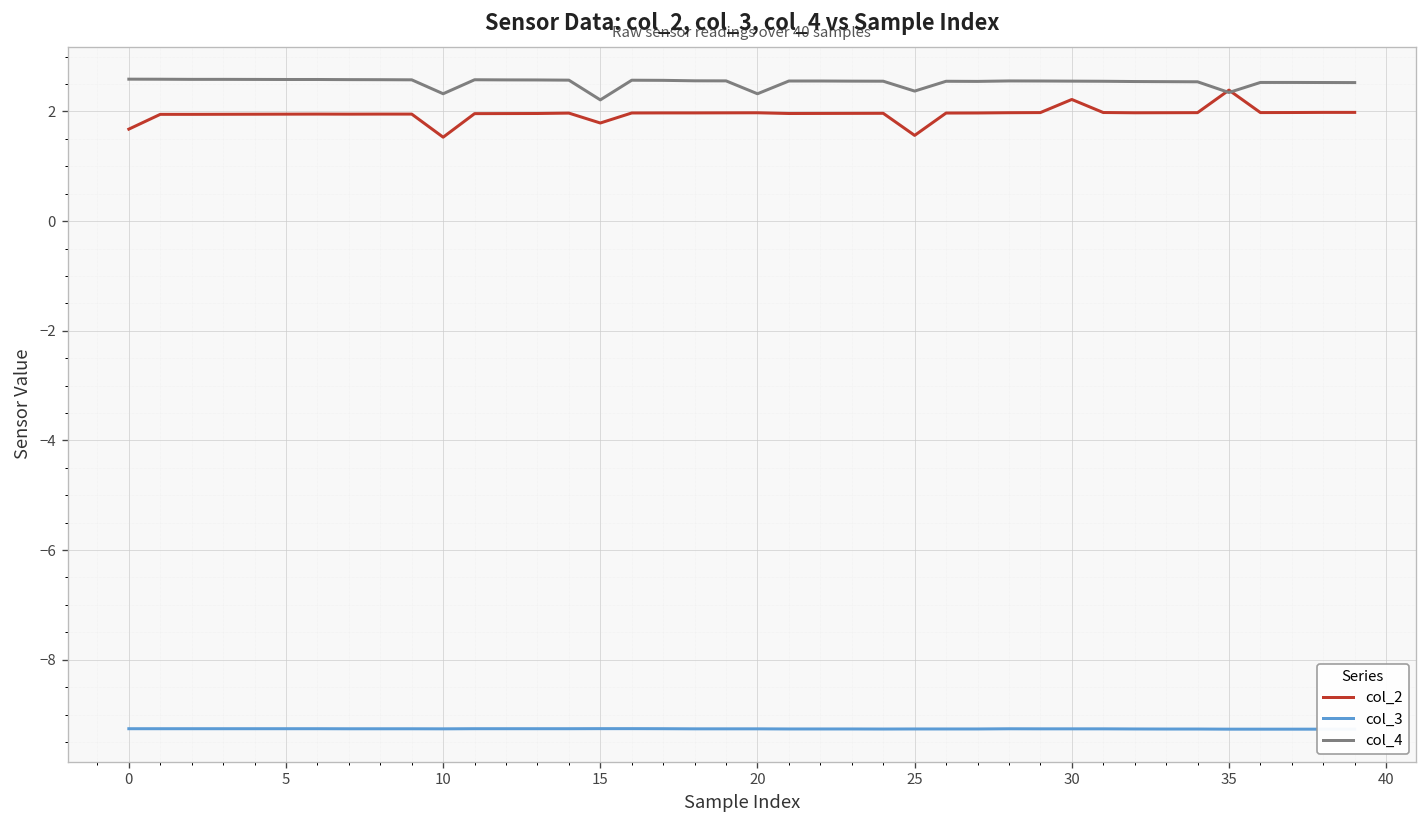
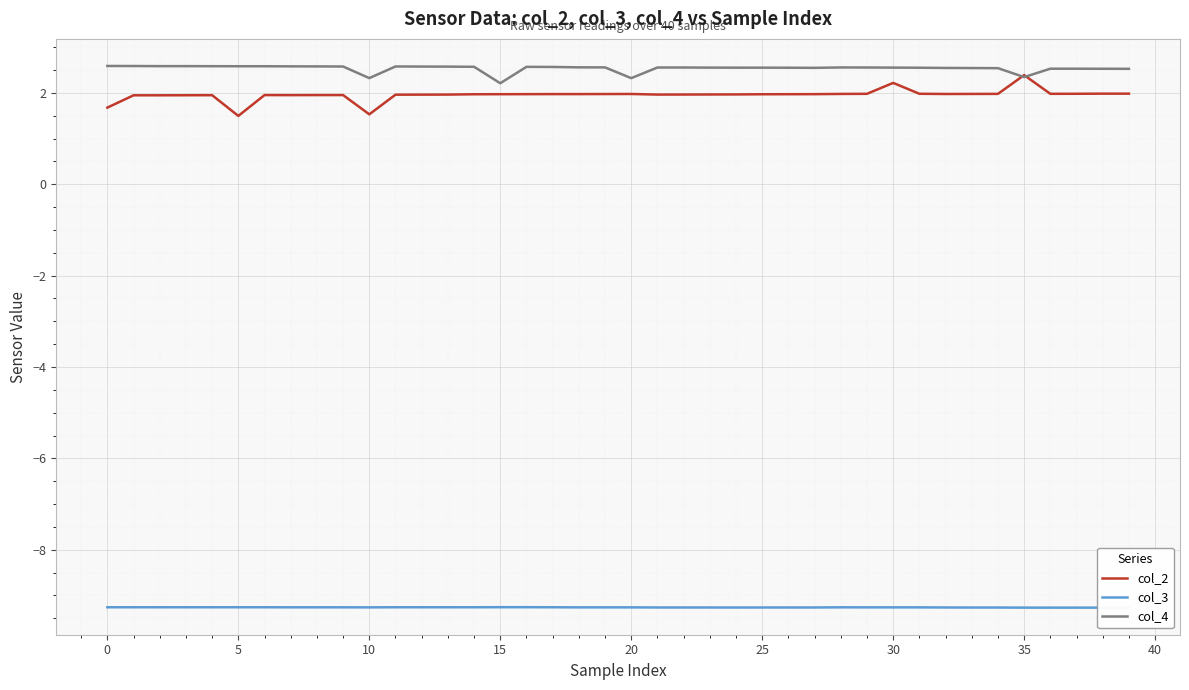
col_2, 5: 2.0 -> 1.5
col_2, 15: 1.8 -> 2.0
col_2, 25: 1.6 -> 2.0
col_4, 25: 2.4 -> 2.6
